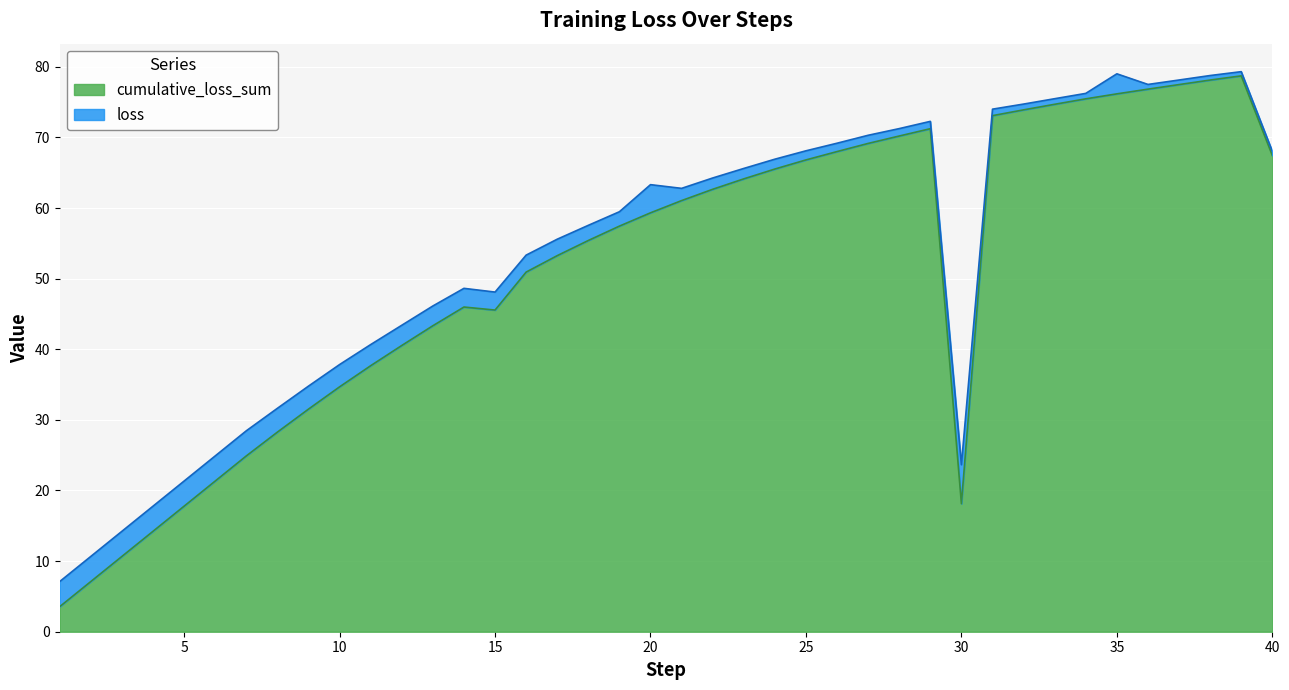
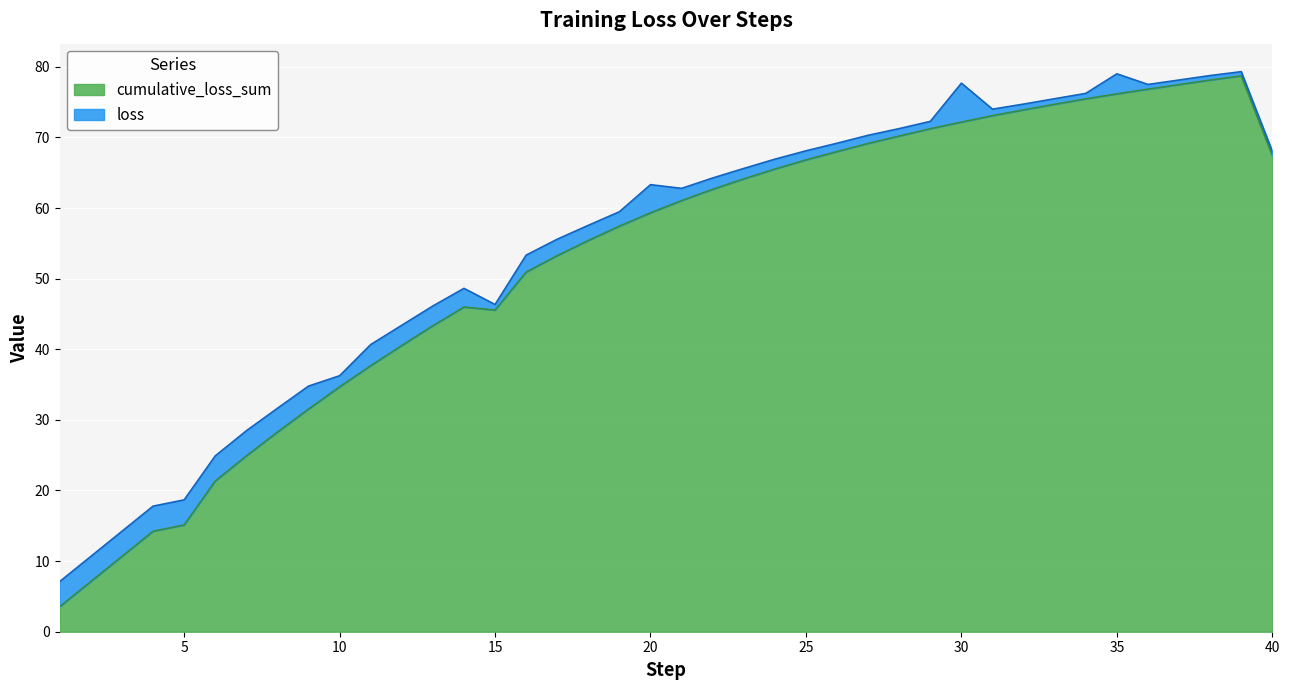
cumulative_loss_sum, 5: 18 -> 15
loss, 10: 3 -> 2
loss, 15: 3 -> 1
cumulative_loss_sum, 30: 18 -> 72
